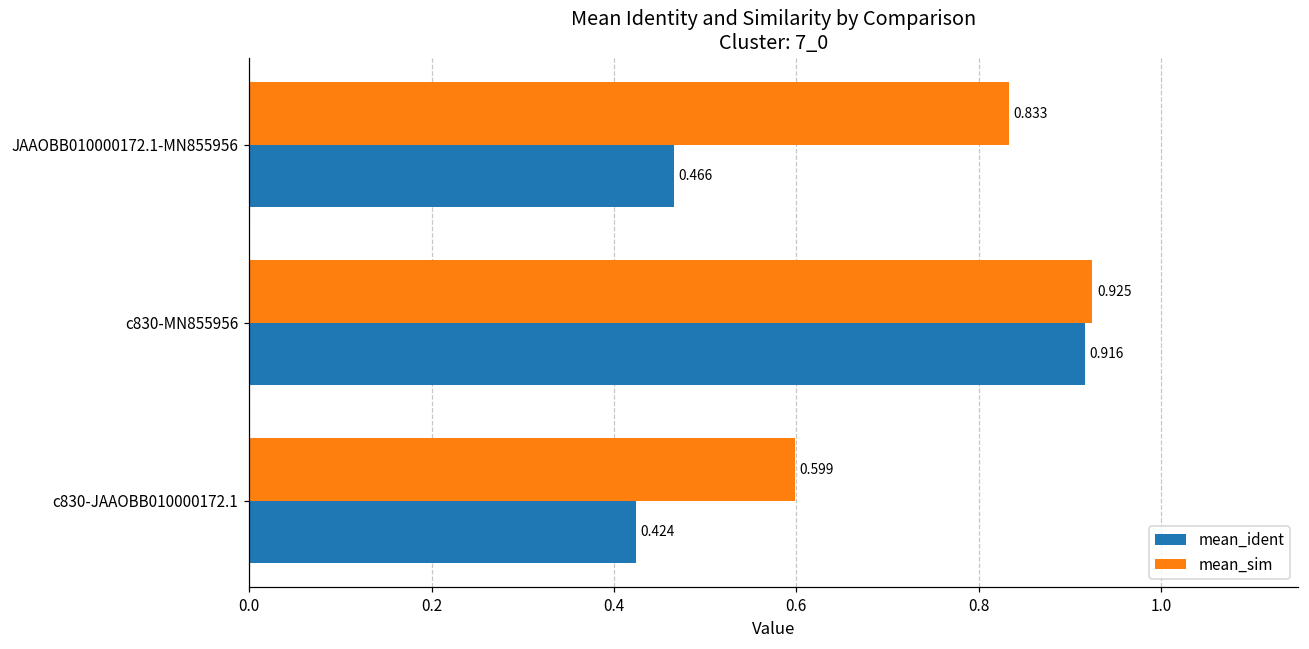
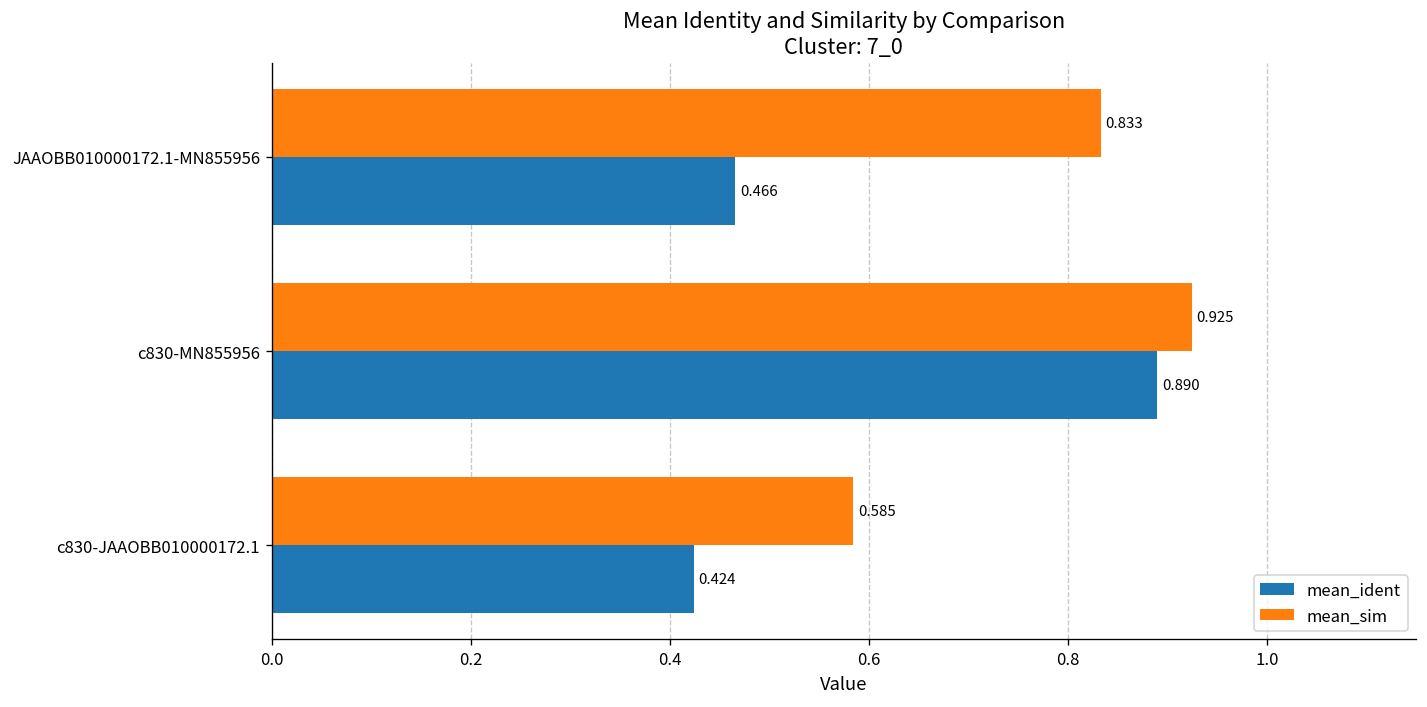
mean_ident, c830-MN855956: 0.916 -> 0.890
mean_sim, c830-JAAOBB010000172.1: 0.599 -> 0.585
